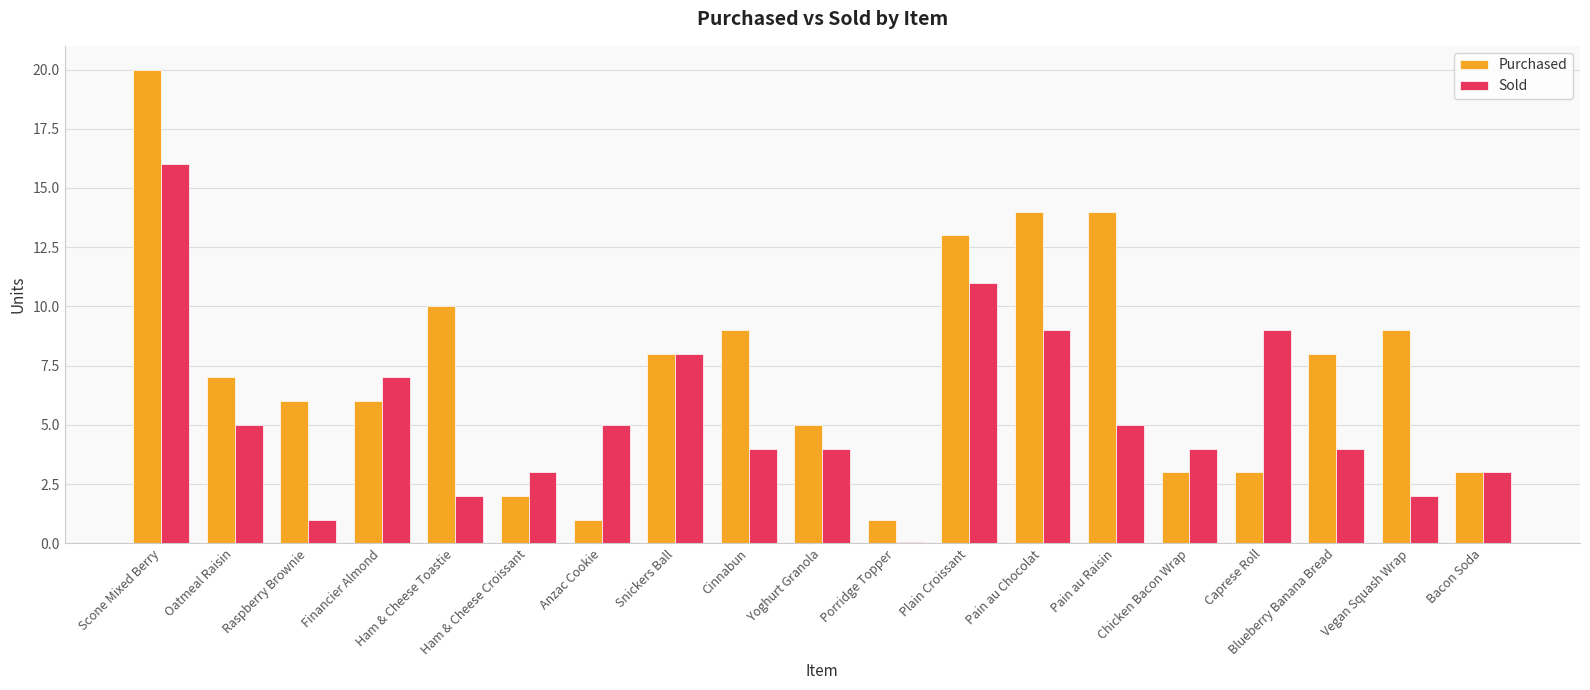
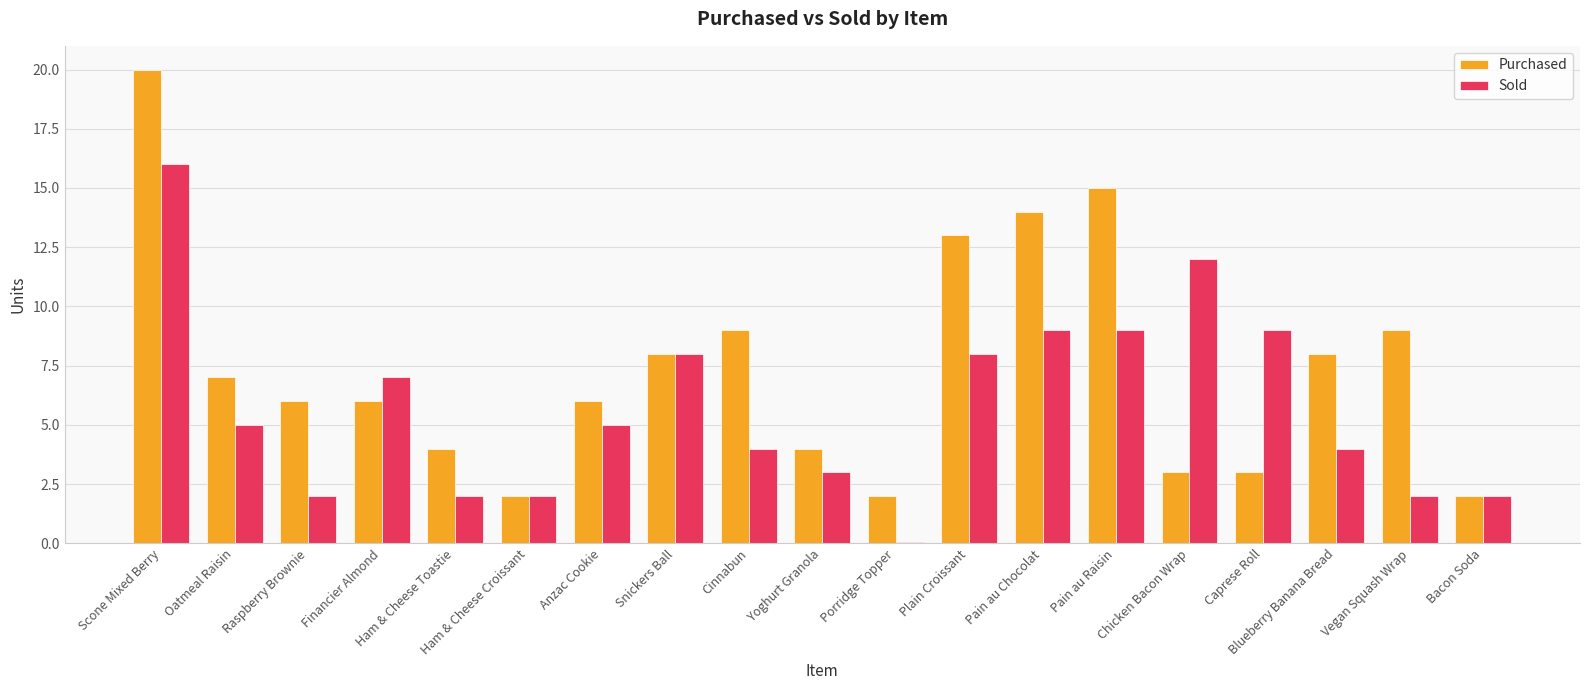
Sold, Raspberry Brownie: 1 -> 2
Purchased, Ham & Cheese Toastie: 10 -> 4
Sold, Ham & Cheese Croissant: 3 -> 2
Purchased, Anzac Cookie: 1 -> 6
Purchased, Yoghurt Granola: 5 -> 4
Sold, Yoghurt Granola: 4 -> 3
Purchased, Porridge Topper: 1 -> 2
Sold, Plain Croissant: 11 -> 8
Purchased, Pain au Raisin: 14 -> 15
Sold, Pain au Raisin: 5 -> 9
Sold, Chicken Bacon Wrap: 4 -> 12
Purchased, Bacon Soda: 3 -> 2
Sold, Bacon Soda: 3 -> 2
